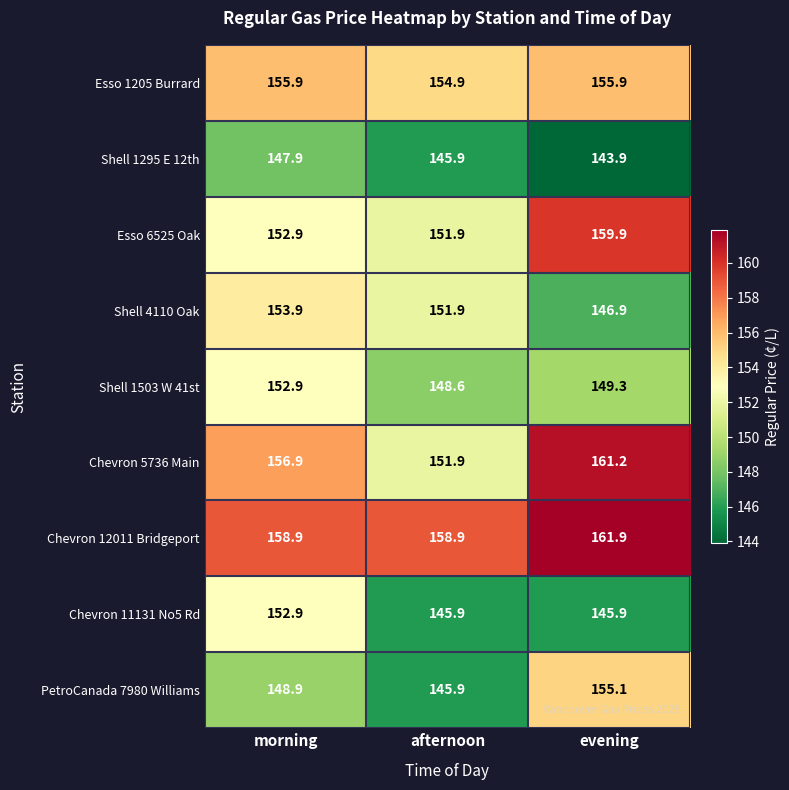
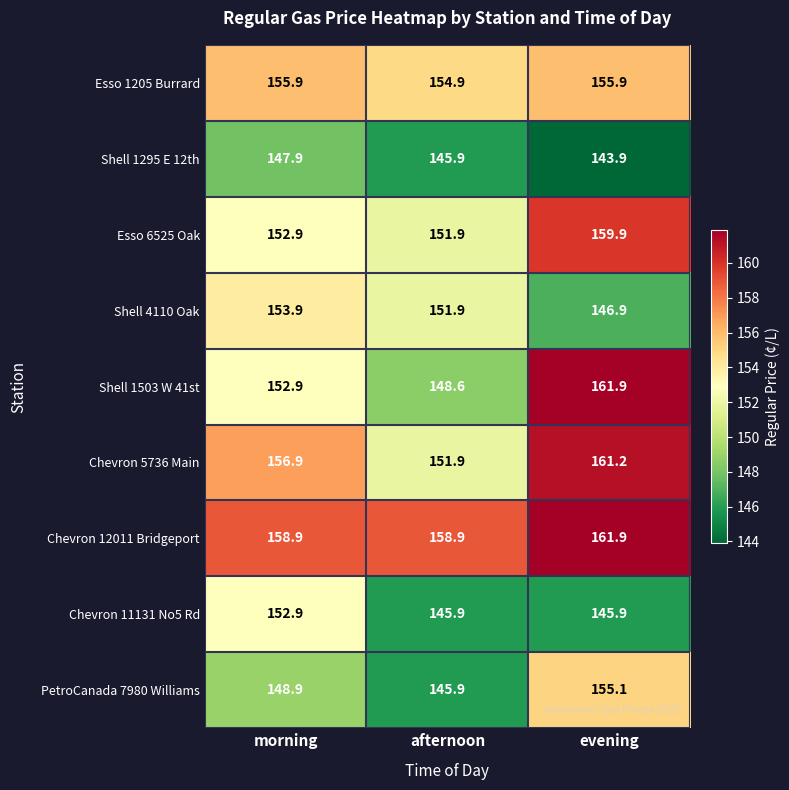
Shell 1503 W 41st, evening: 149.3 -> 161.9
